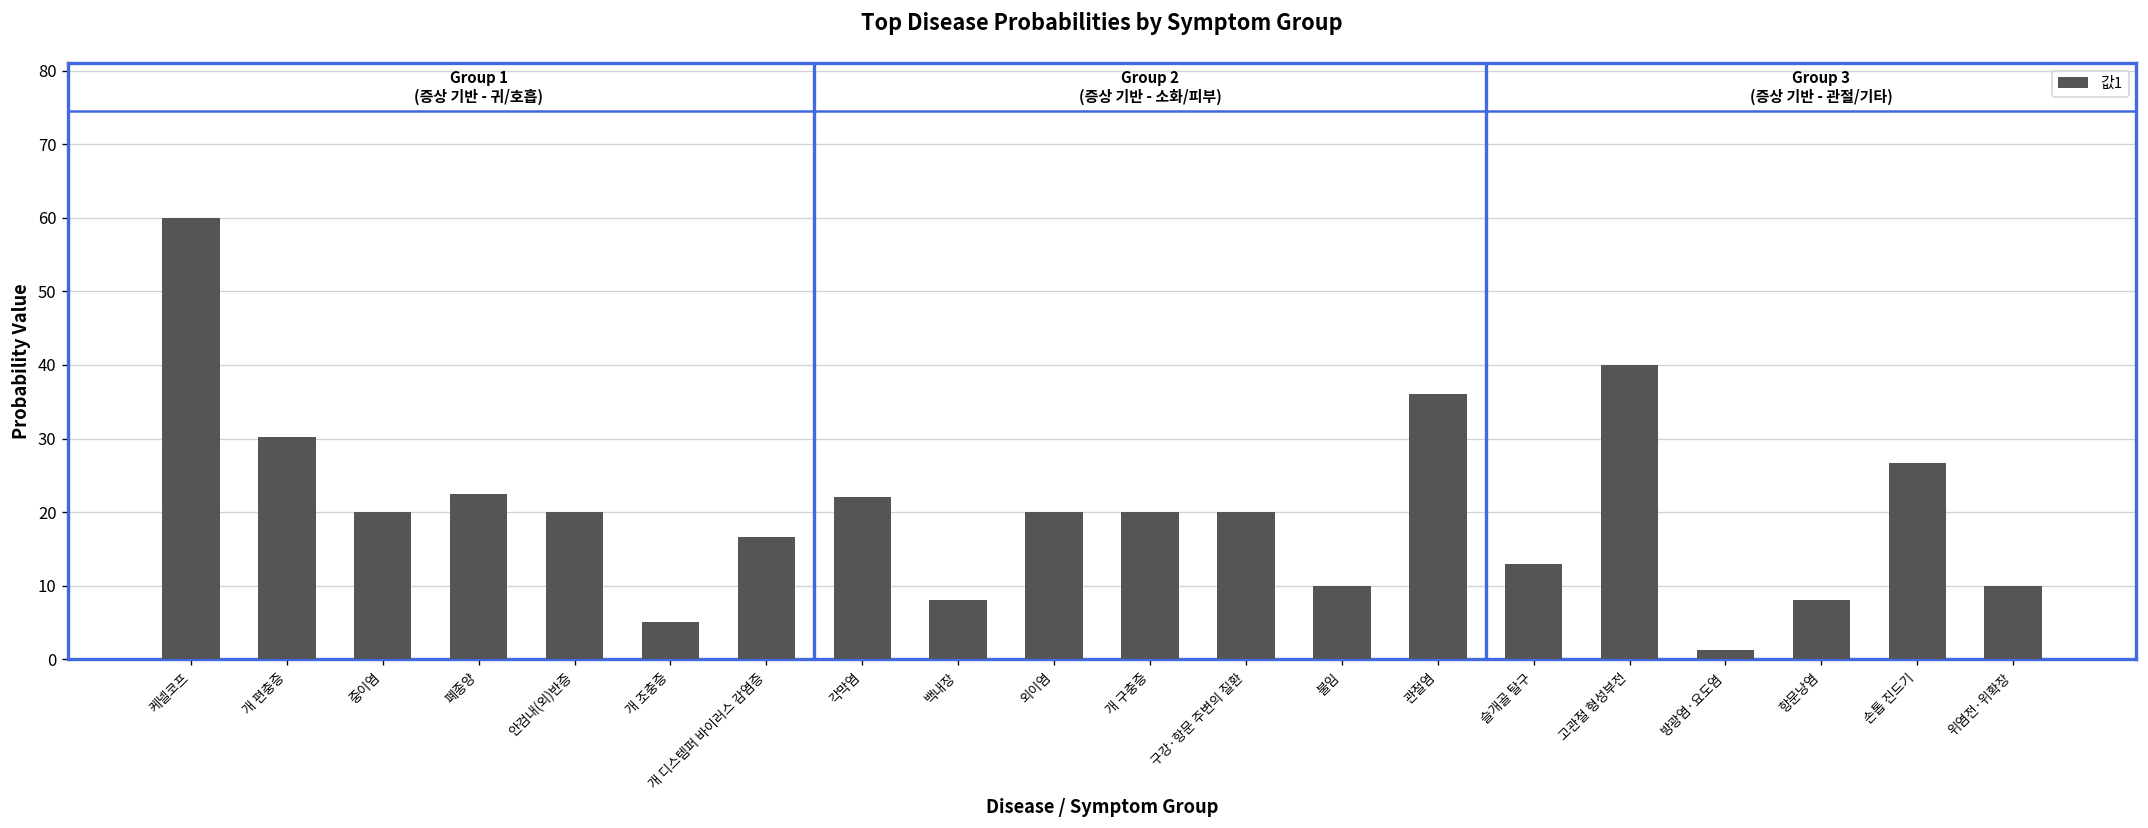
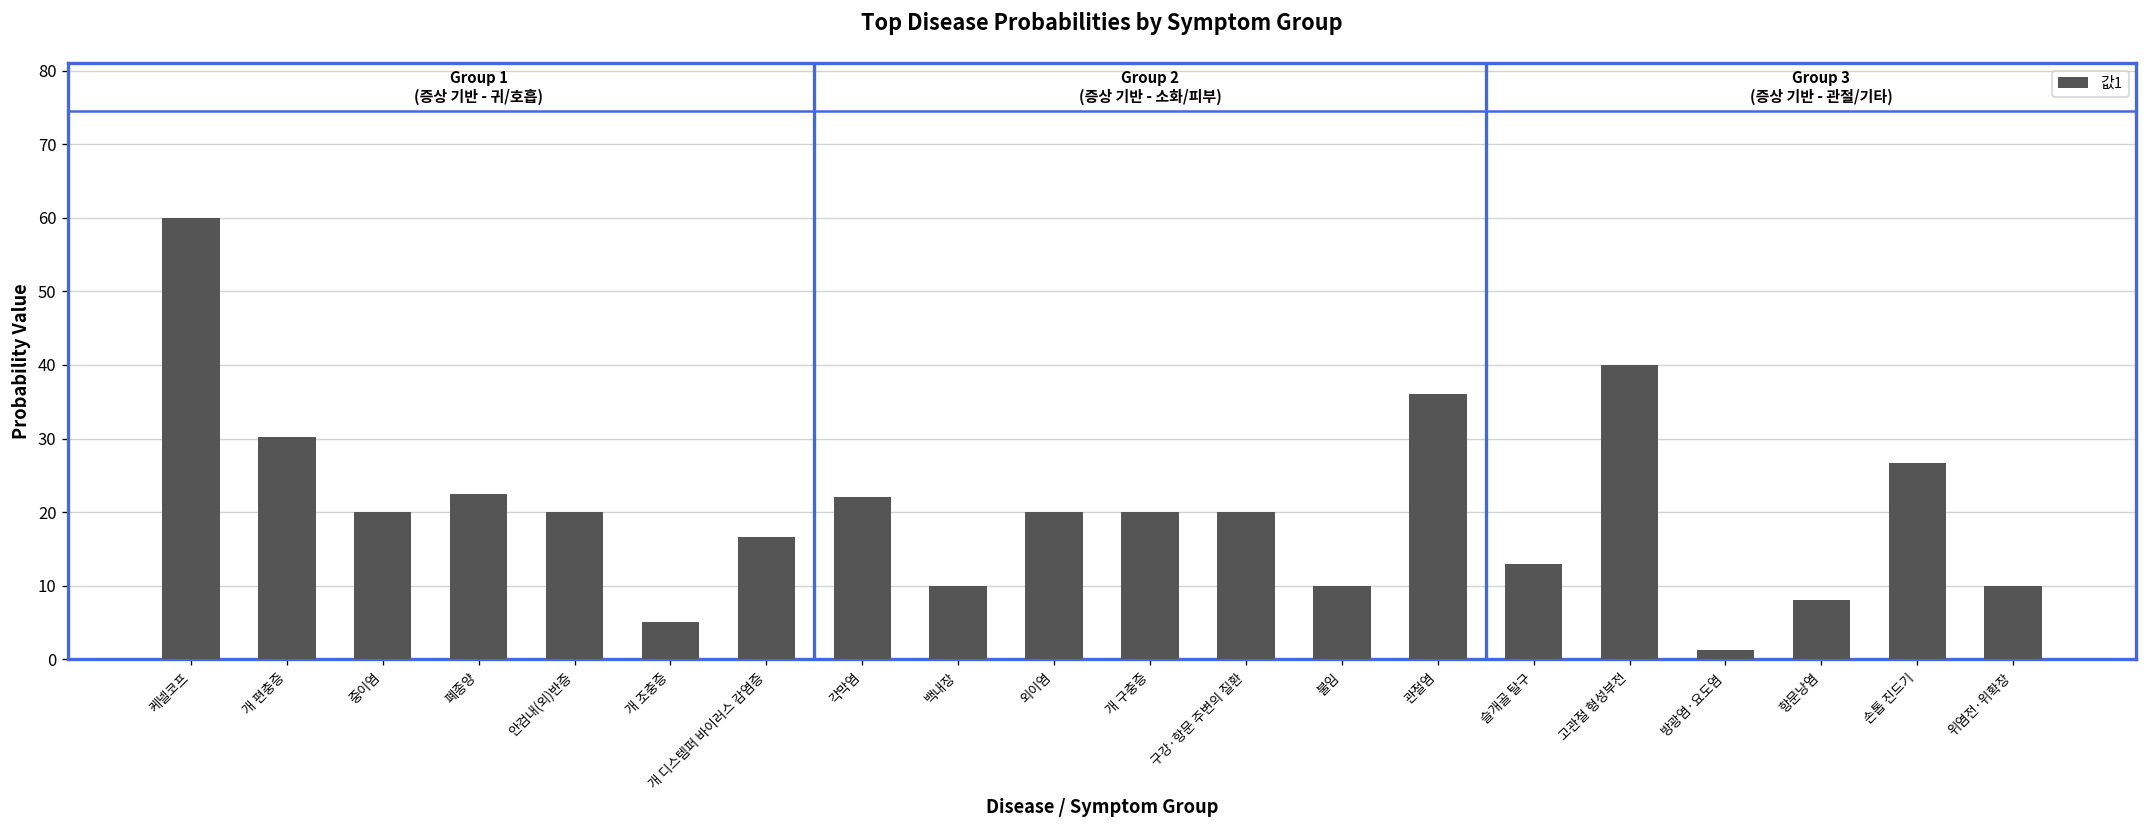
백내장: 8 -> 10
